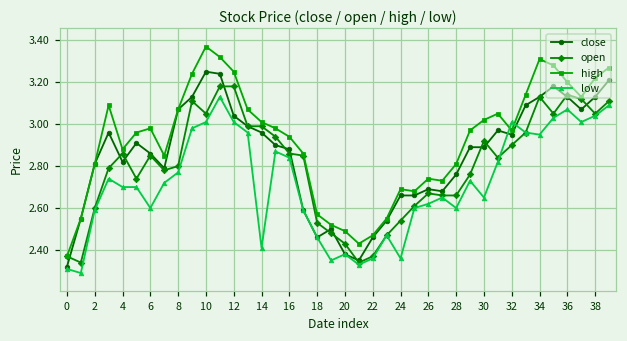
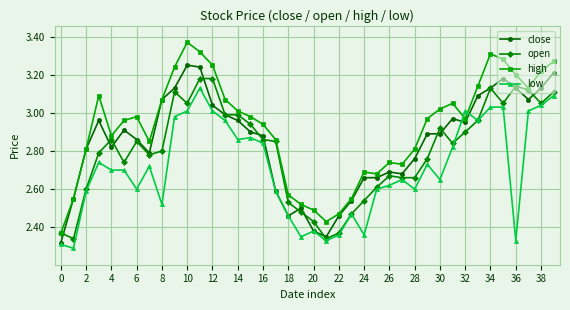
low, 8: 2.77 -> 2.52
low, 14: 2.41 -> 2.86
low, 34: 2.95 -> 3.03
low, 36: 3.07 -> 2.33
